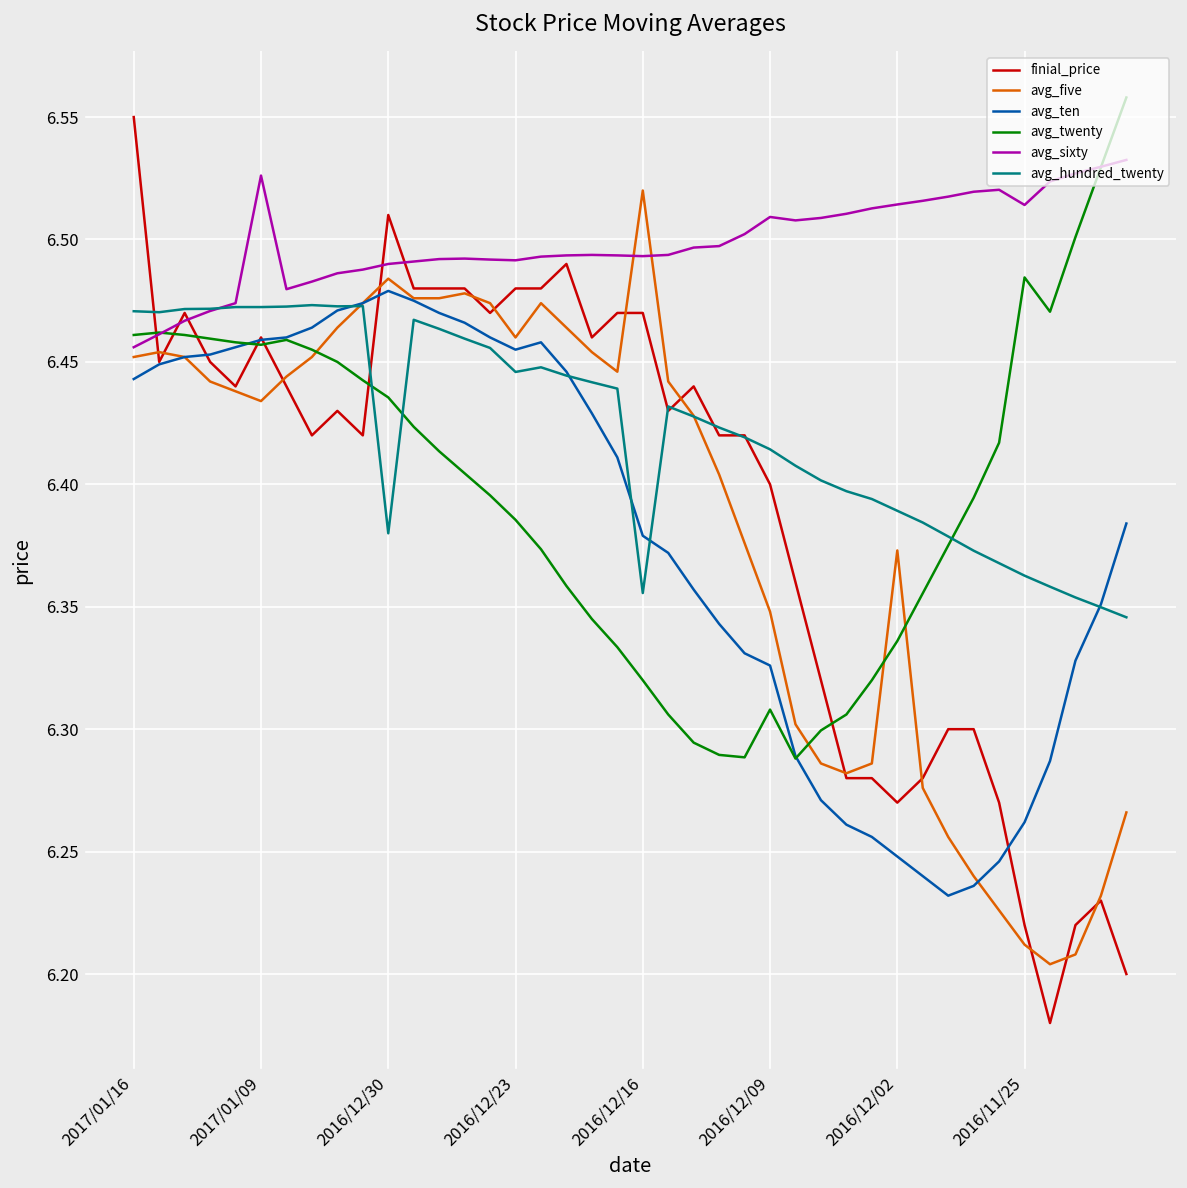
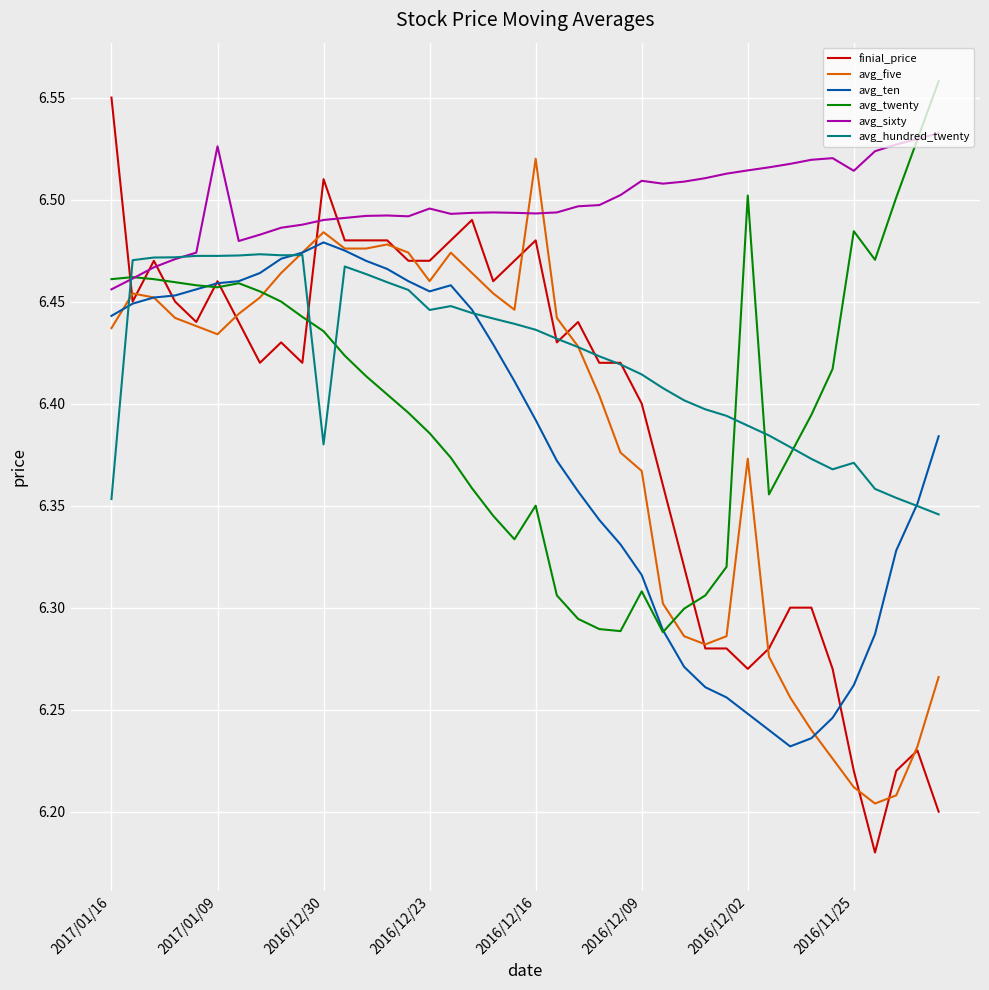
avg_five, 2017/01/16: 6.452 -> 6.437
avg_hundred_twenty, 2017/01/16: 6.471 -> 6.353
finial_price, 2016/12/23: 6.48 -> 6.47
avg_sixty, 2016/12/23: 6.492 -> 6.496
finial_price, 2016/12/16: 6.47 -> 6.48
avg_ten, 2016/12/16: 6.379 -> 6.392
avg_twenty, 2016/12/16: 6.32 -> 6.35
avg_hundred_twenty, 2016/12/16: 6.356 -> 6.436
avg_five, 2016/12/09: 6.348 -> 6.367
avg_ten, 2016/12/09: 6.326 -> 6.316
avg_twenty, 2016/12/02: 6.336 -> 6.502
avg_hundred_twenty, 2016/11/25: 6.363 -> 6.371
